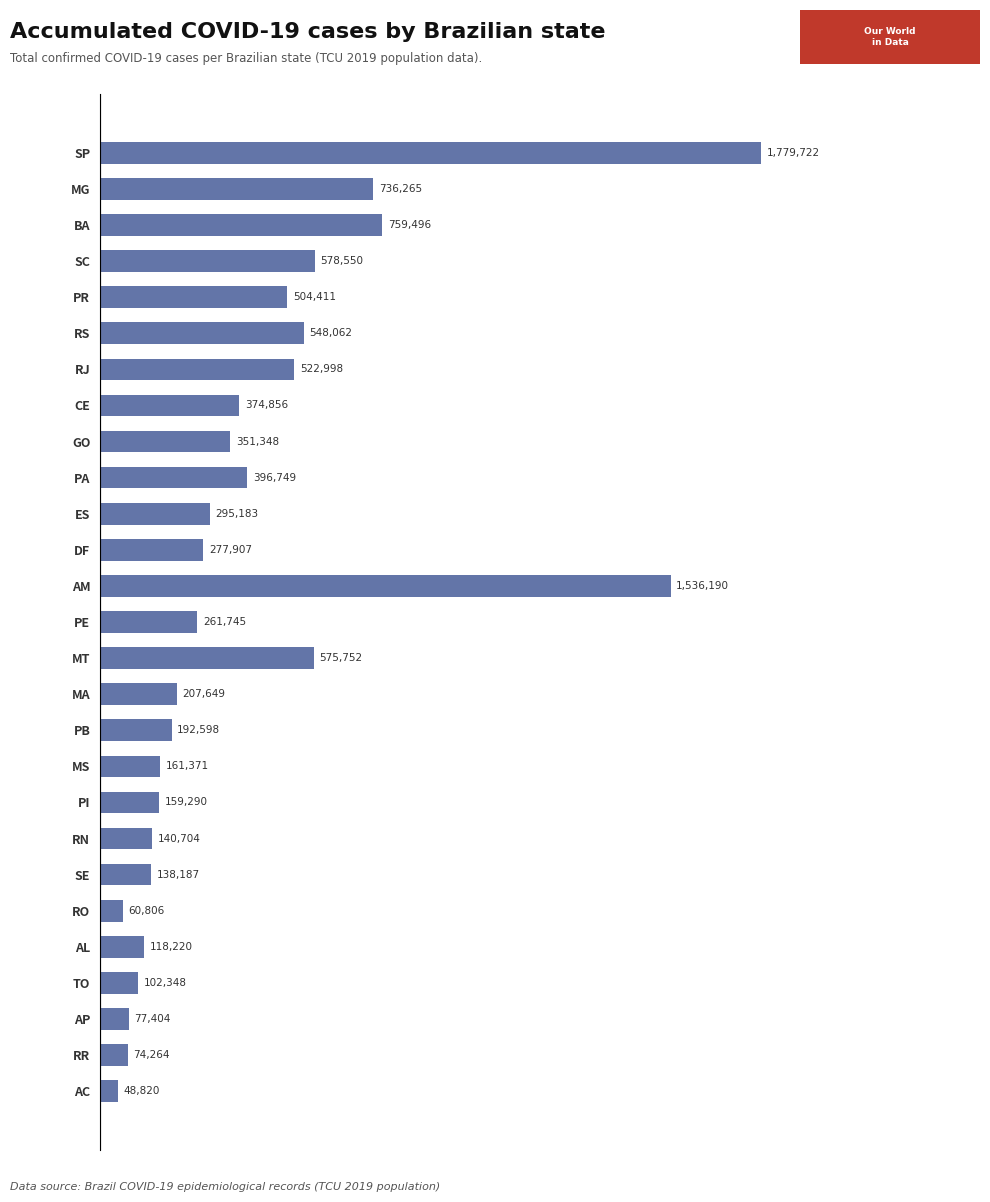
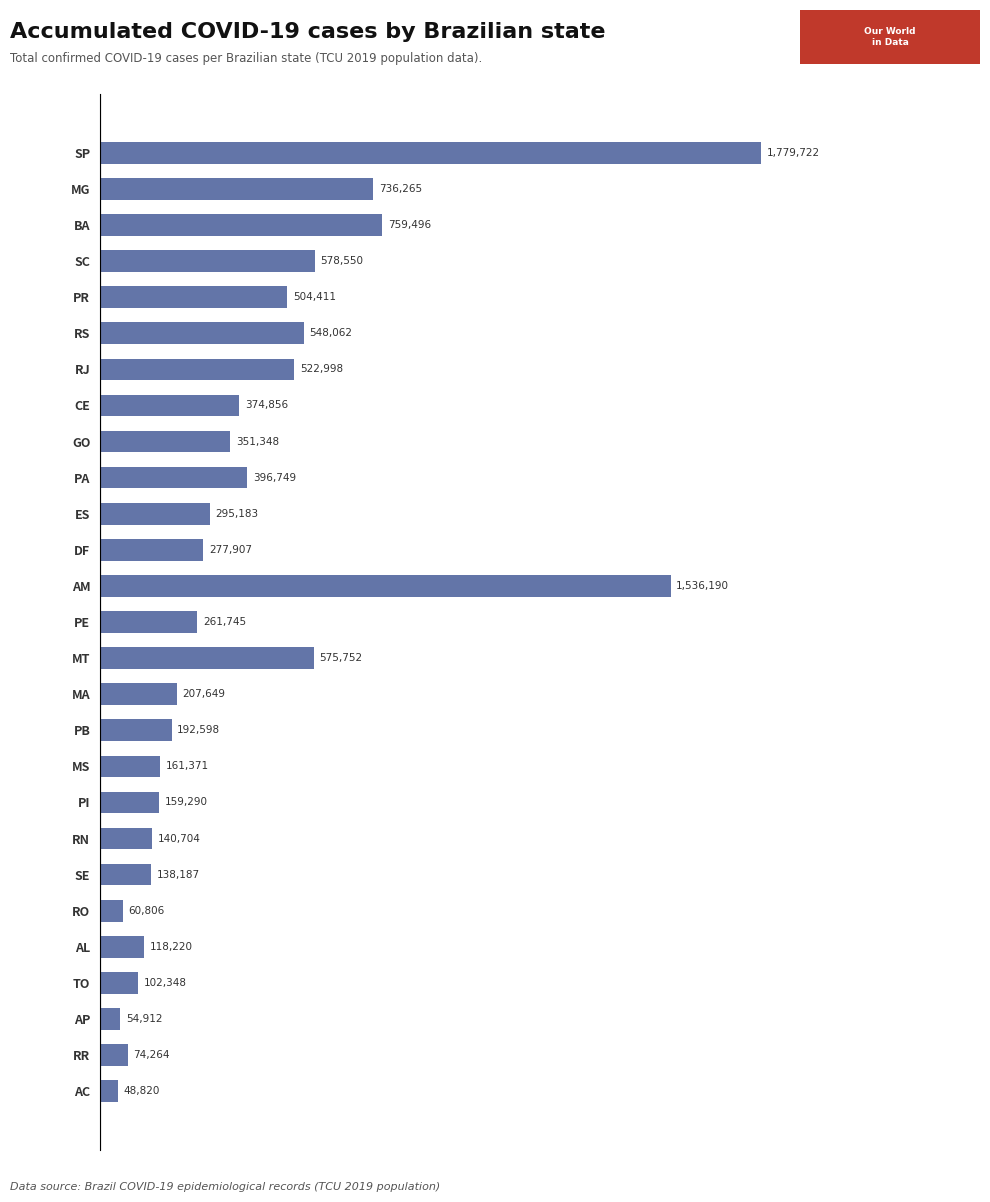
AP: 77,404 -> 54,912
